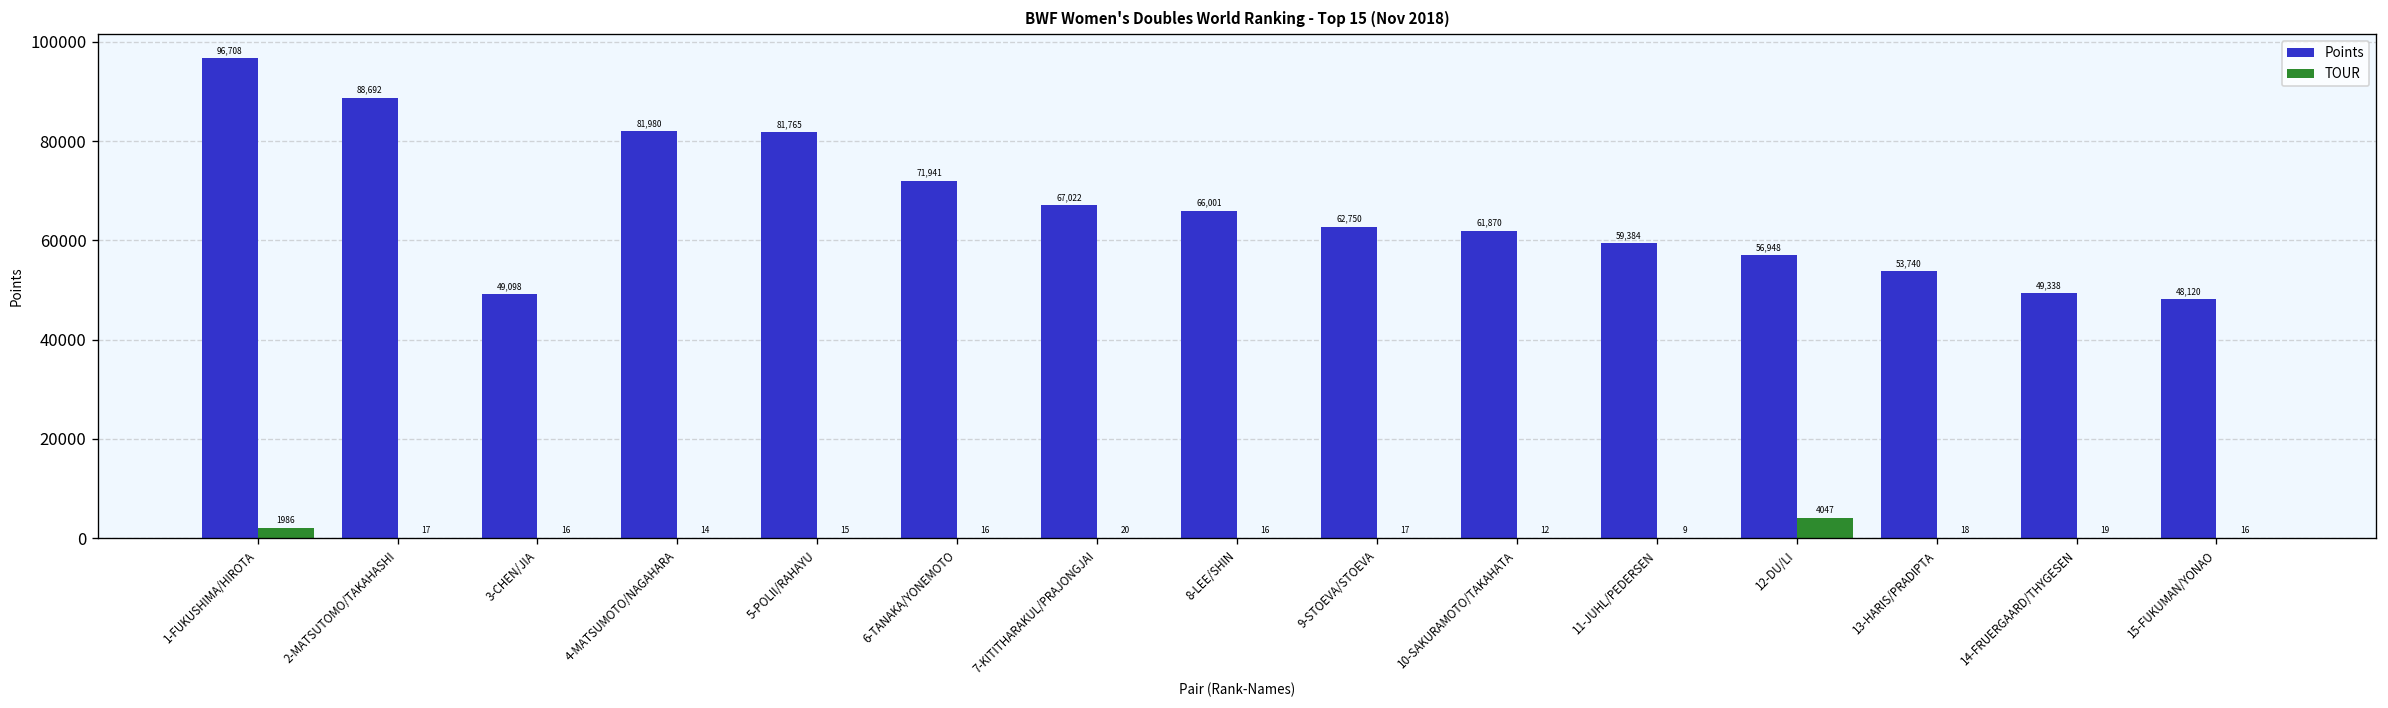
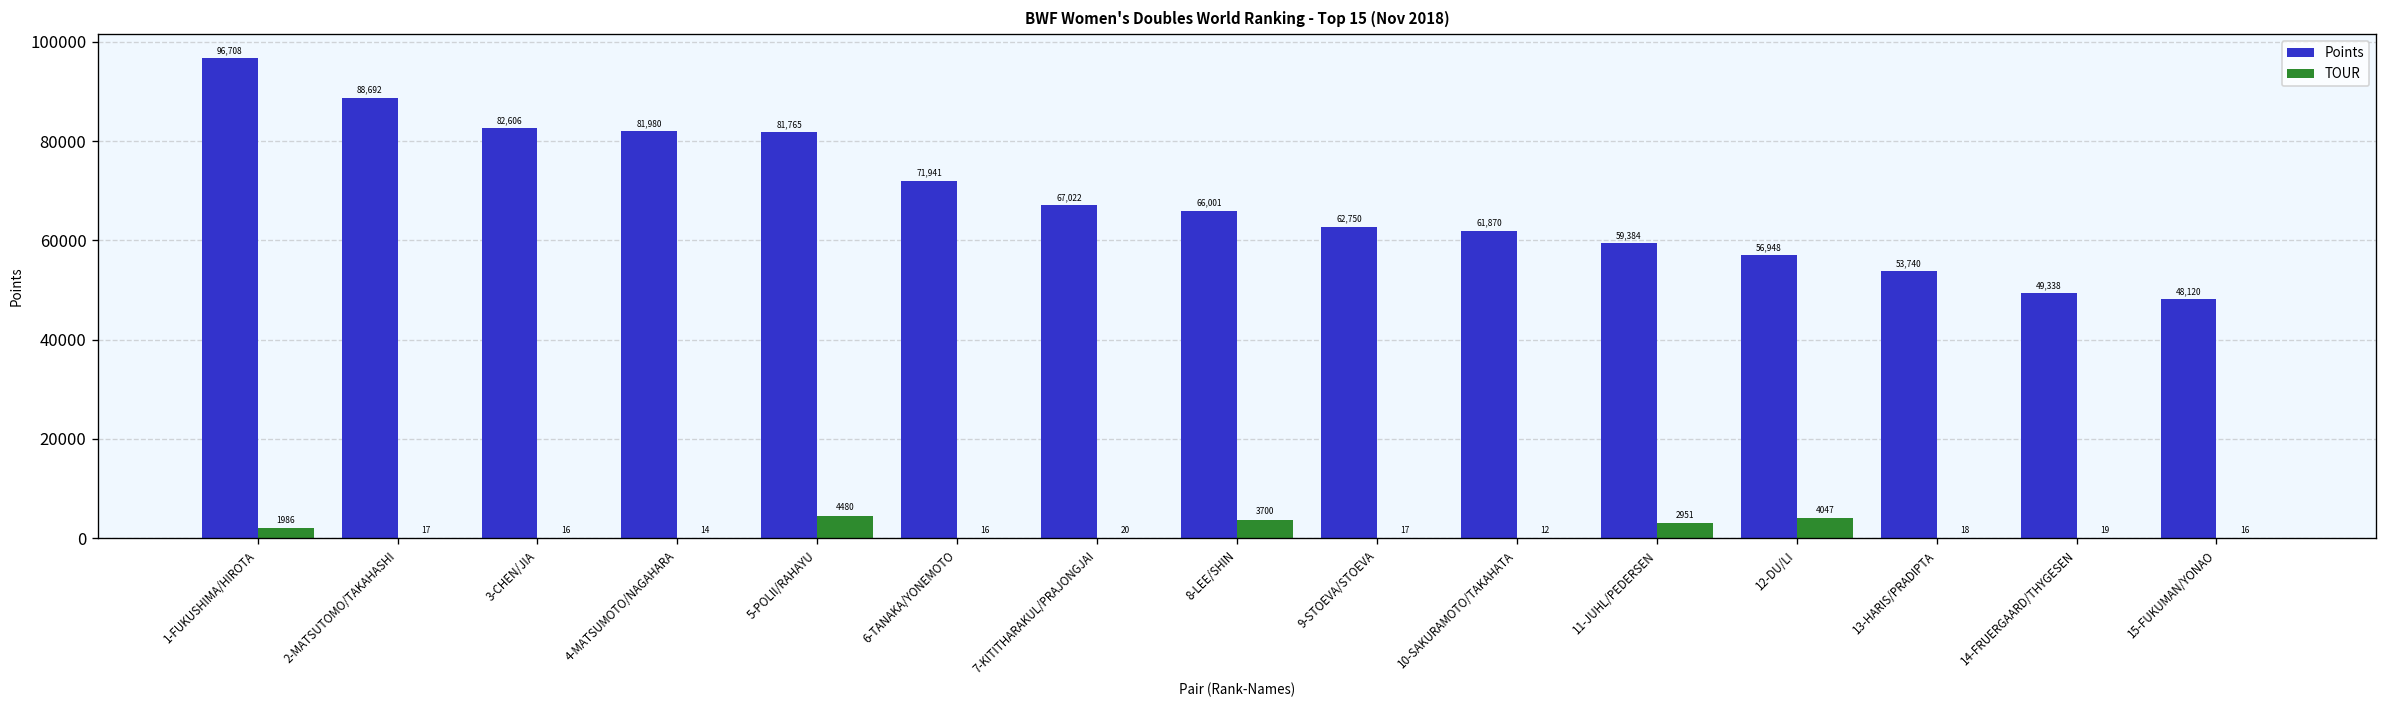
Points, 3-CHEN/JIA: 49,098 -> 82,606
TOUR, 5-POLII/RAHAYU: 15 -> 4480
TOUR, 8-LEE/SHIN: 16 -> 3700
TOUR, 11-JUHL/PEDERSEN: 9 -> 2951
